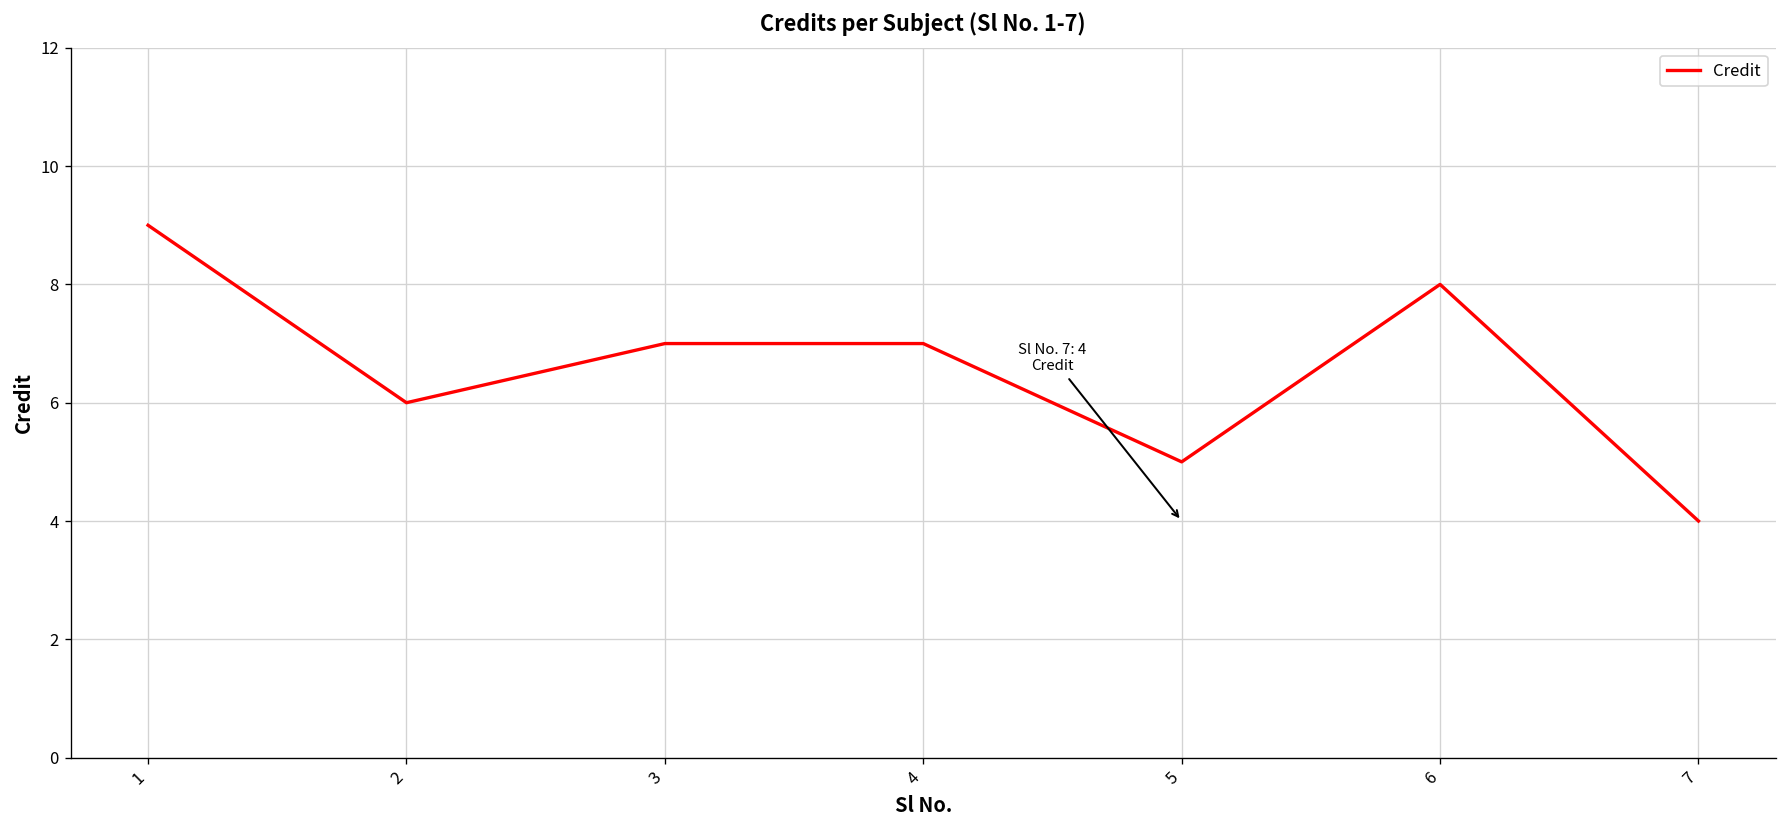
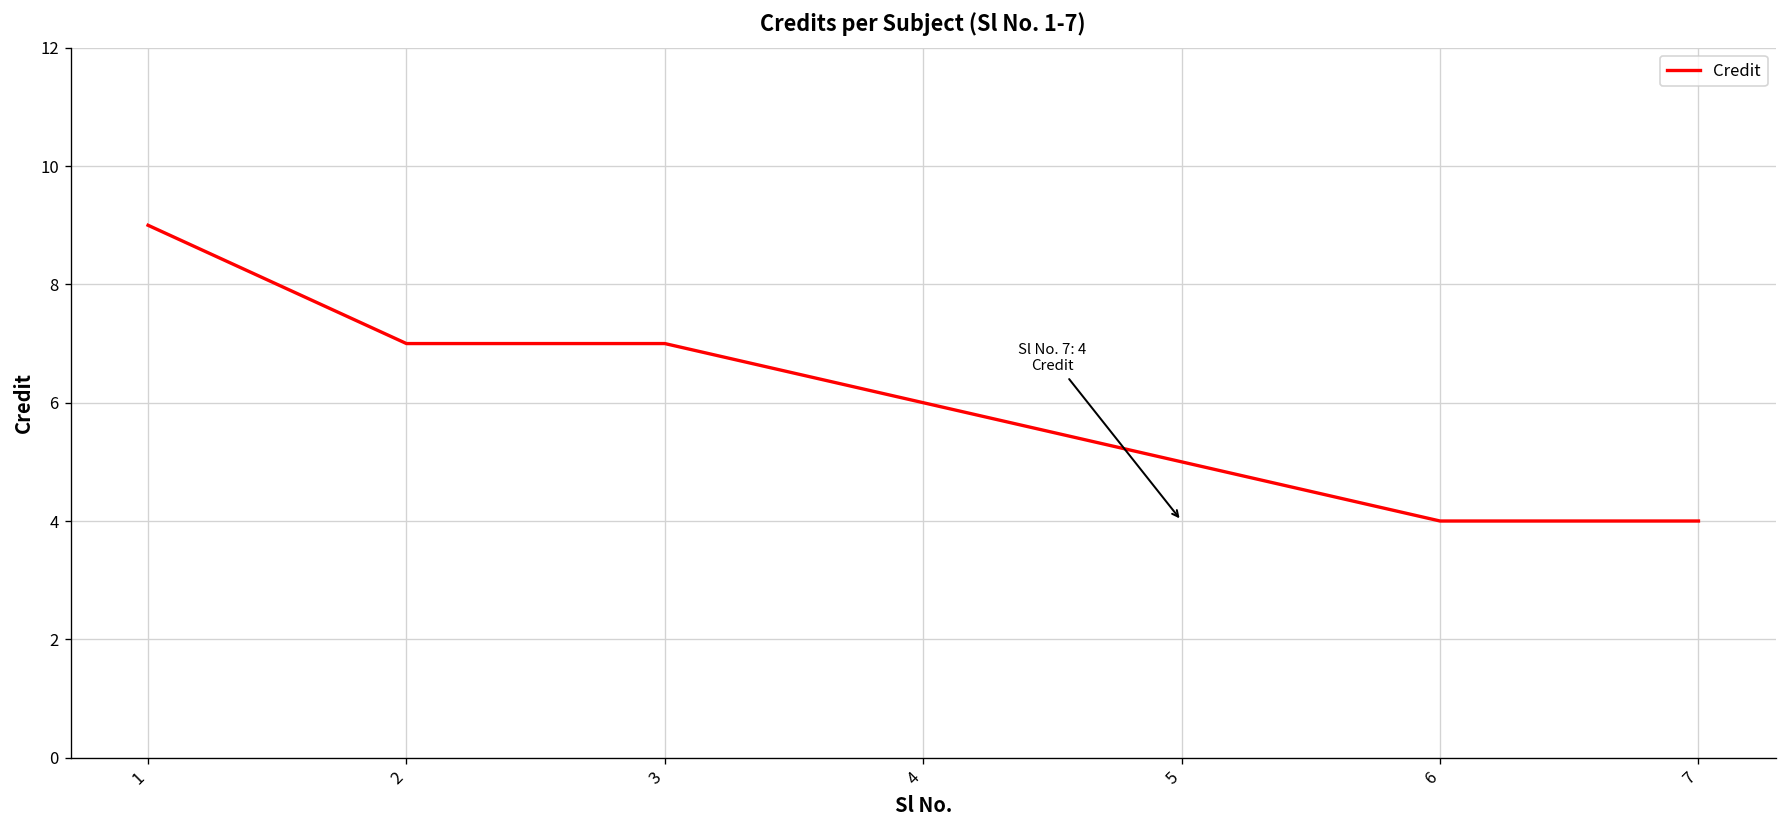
2: 6 -> 7
4: 7 -> 6
6: 8 -> 4
